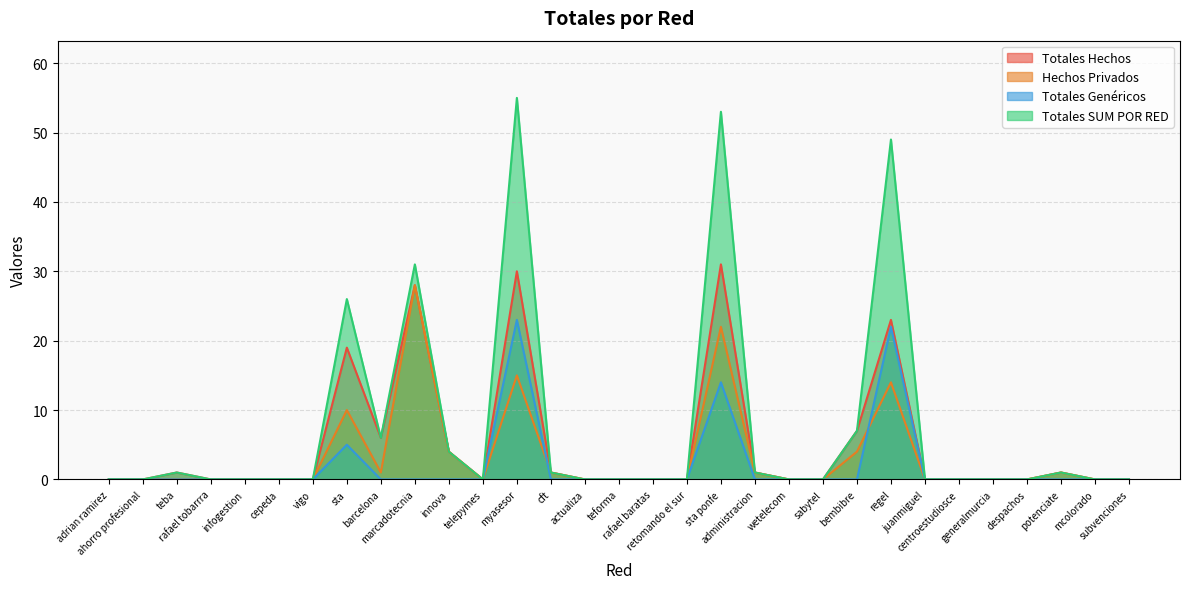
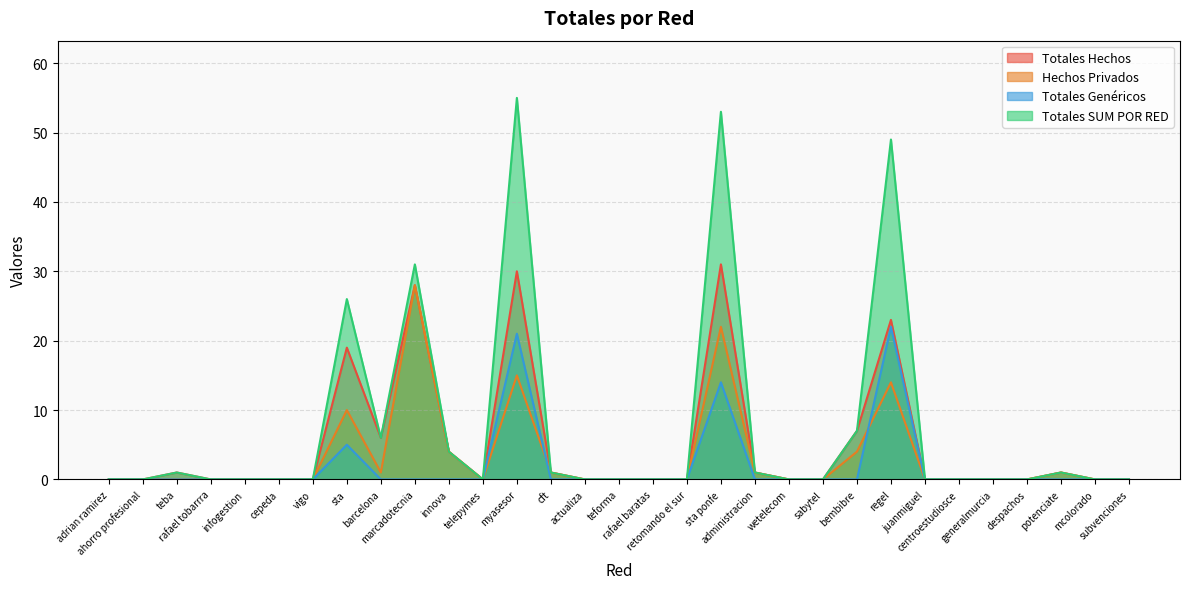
Totales Genéricos, myasesor: 23 -> 21
